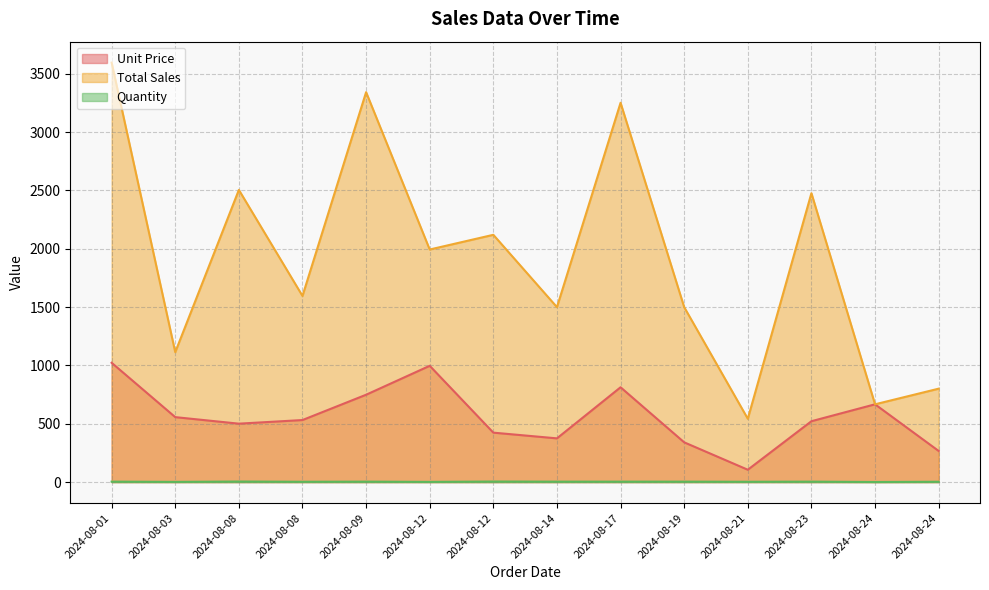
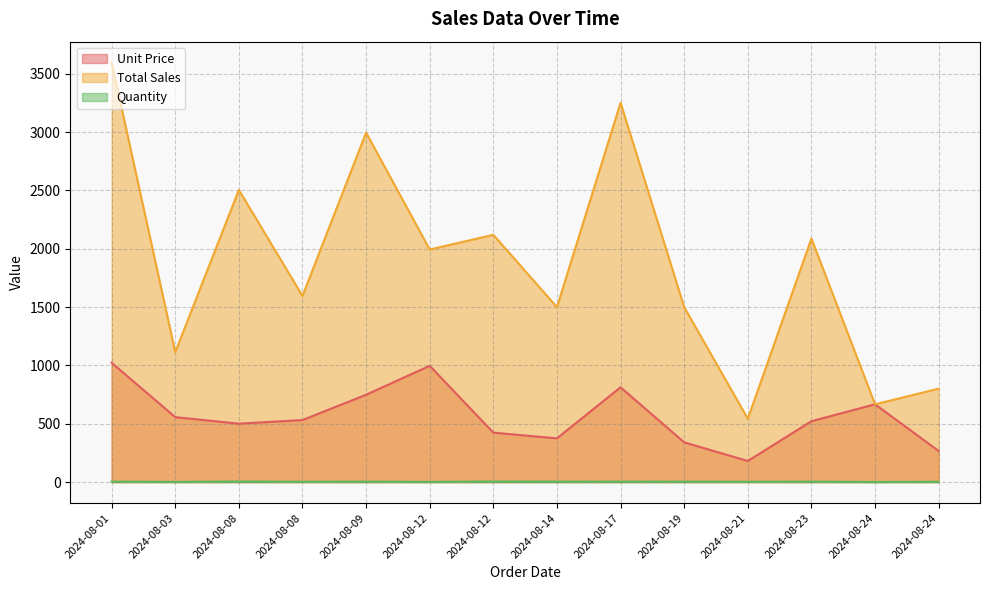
Total Sales, 2024-08-09: 3340 -> 3000
Unit Price, 2024-08-21: 110 -> 180
Total Sales, 2024-08-23: 2480 -> 2090
